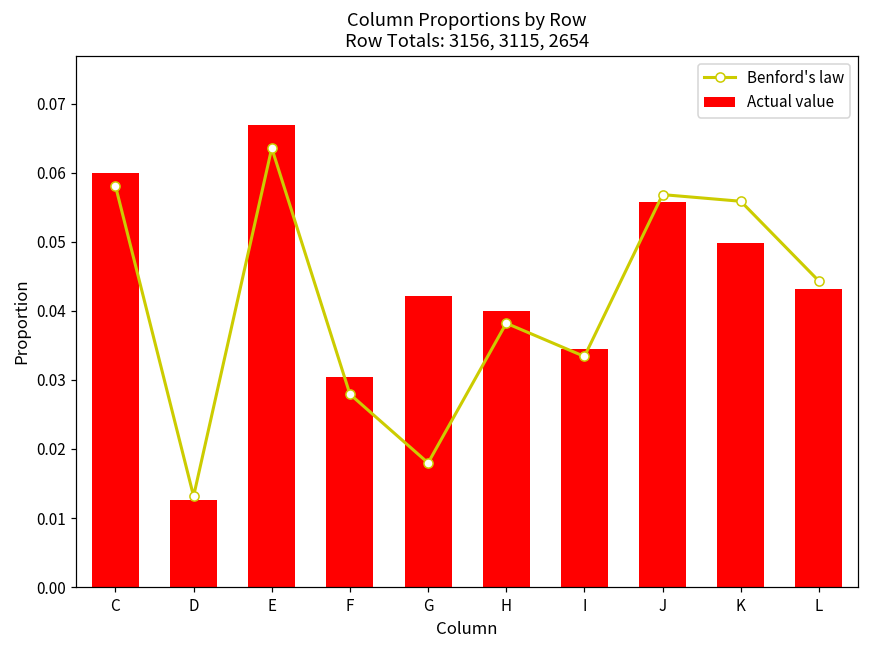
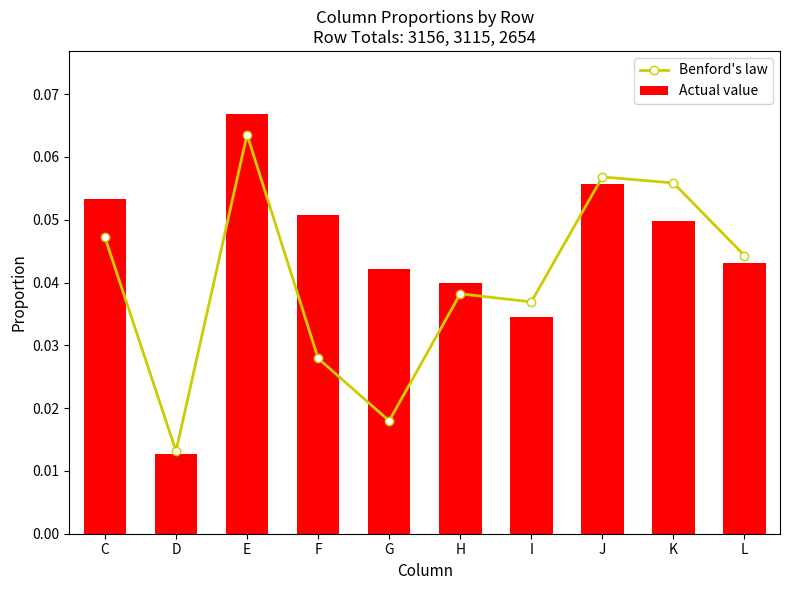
Benford's law, C: 0.058 -> 0.047
Actual value, C: 0.060 -> 0.053
Actual value, F: 0.030 -> 0.051
Benford's law, I: 0.033 -> 0.037
